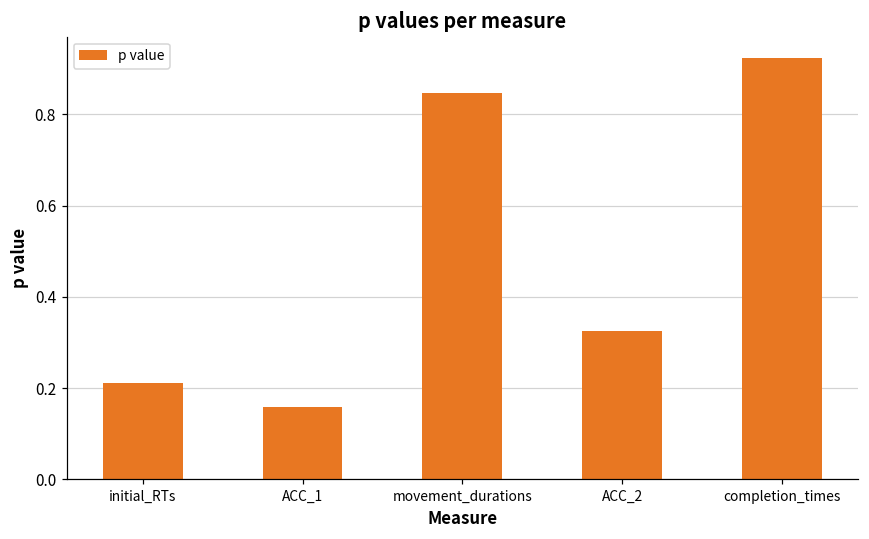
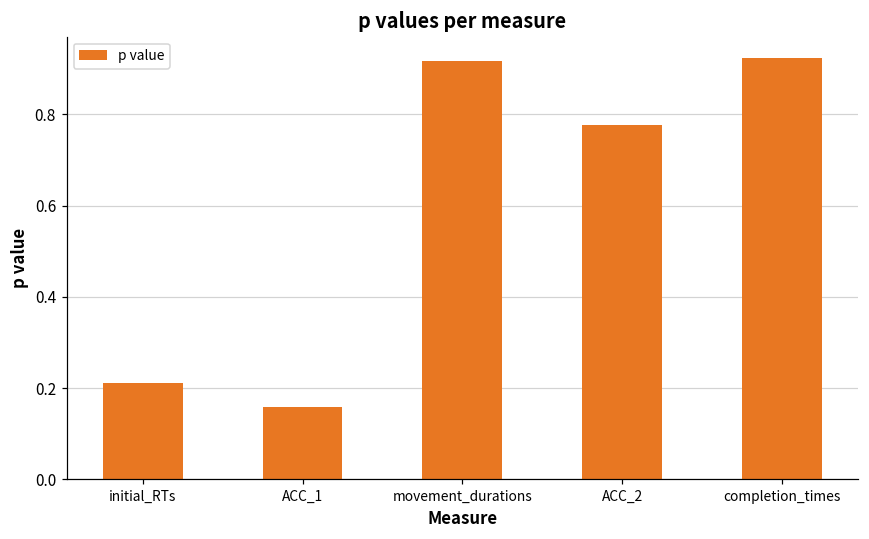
movement_durations: 0.85 -> 0.92
ACC_2: 0.32 -> 0.78
